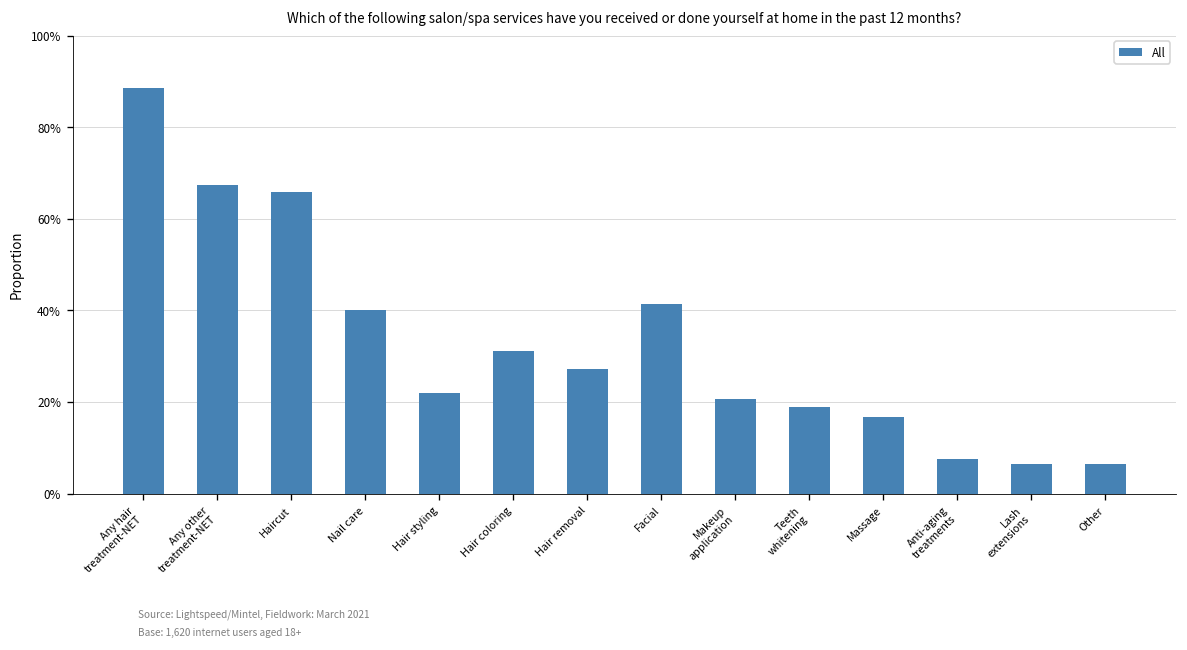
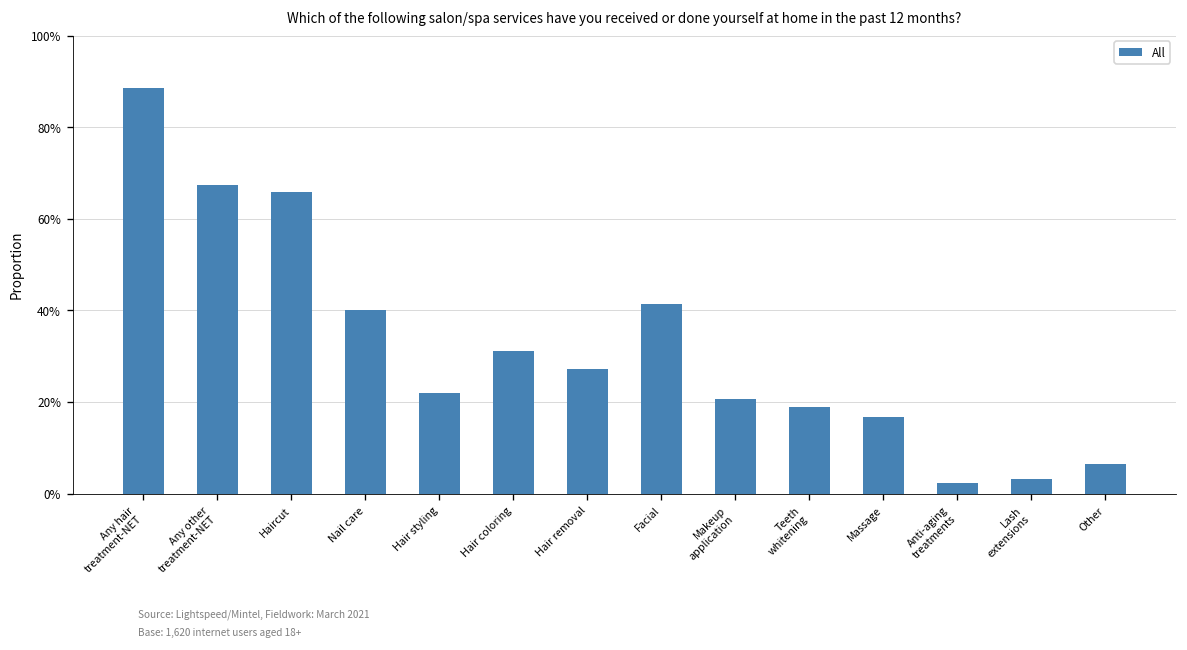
Anti-aging treatments: 8% -> 2%
Lash extensions: 6% -> 3%
